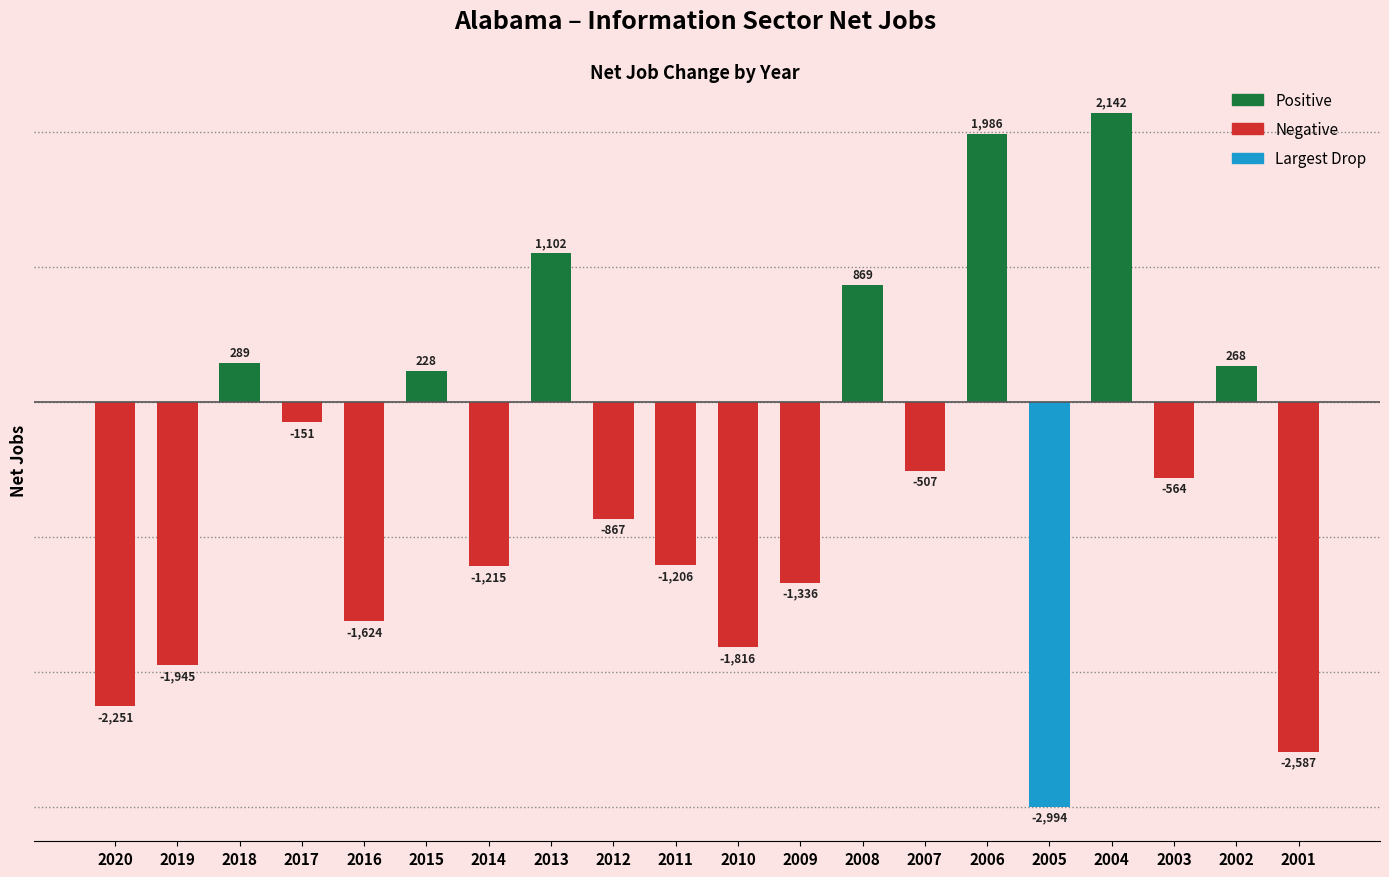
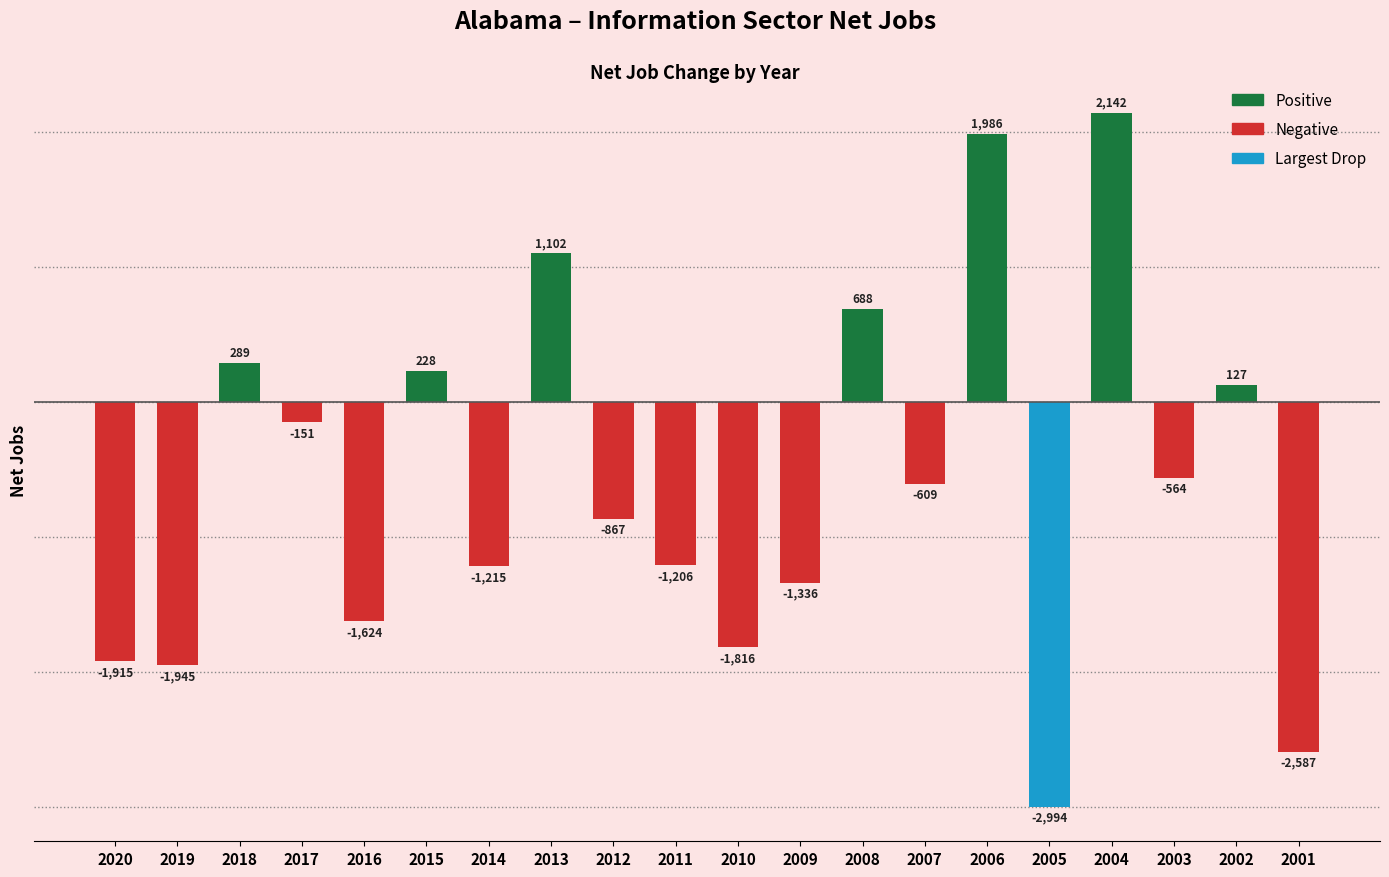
2020: -2,251 -> -1,915
2008: 869 -> 688
2007: -507 -> -609
2002: 268 -> 127
